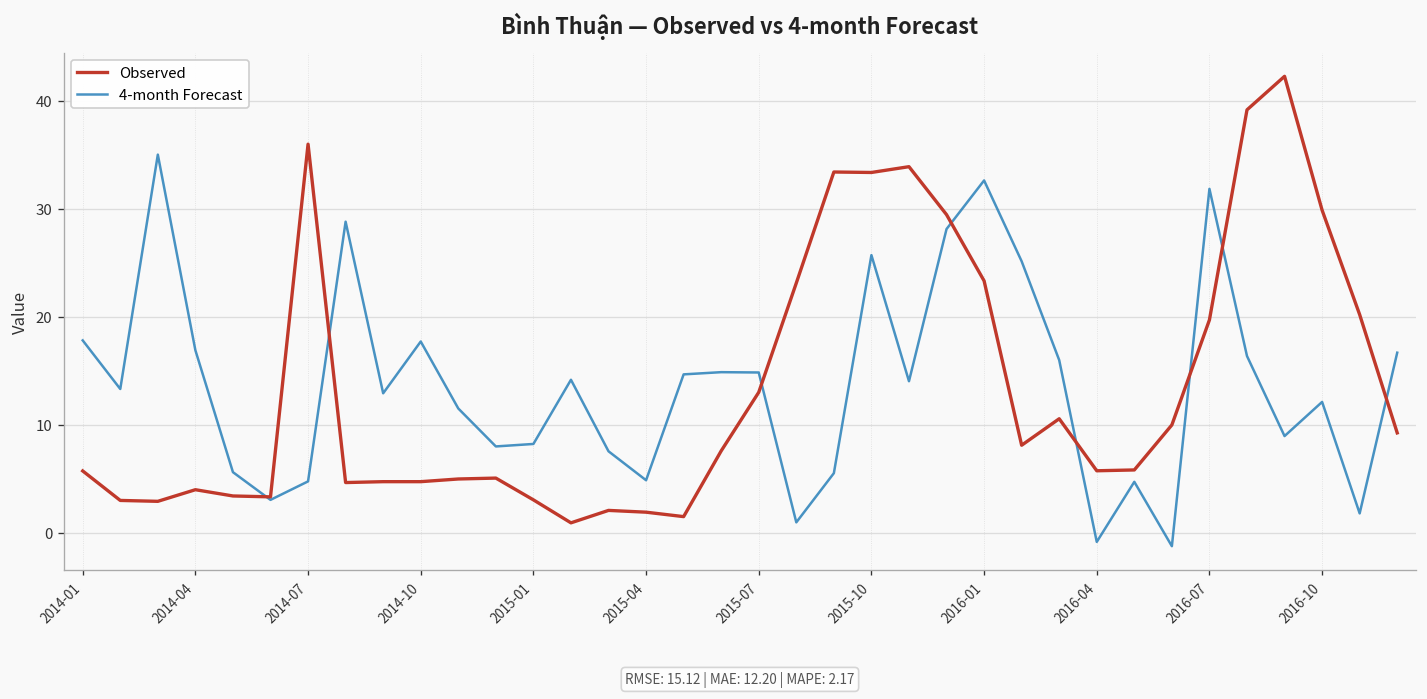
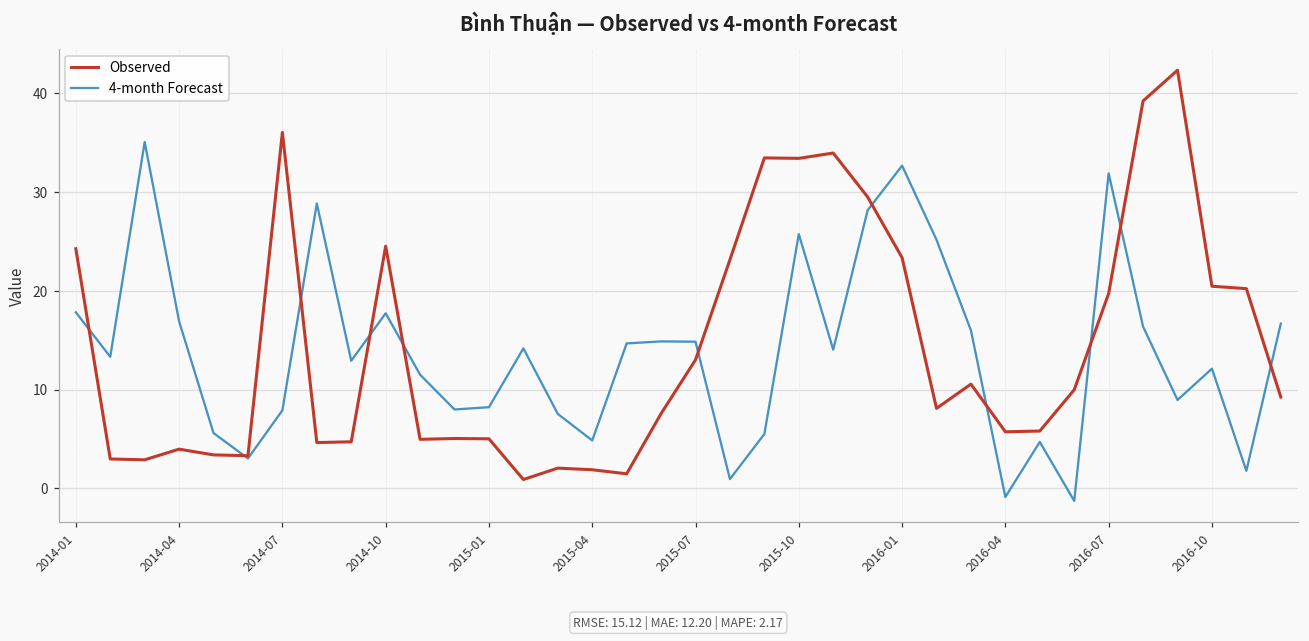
Observed, 2014-01: 6 -> 24
4-month Forecast, 2014-07: 5 -> 8
Observed, 2014-10: 5 -> 24
Observed, 2015-01: 3 -> 5
Observed, 2016-10: 30 -> 20
